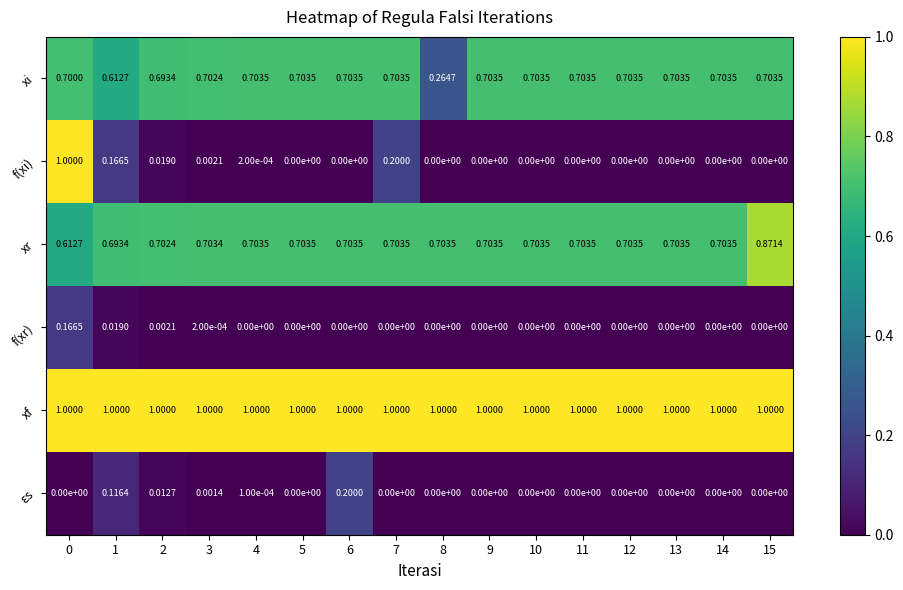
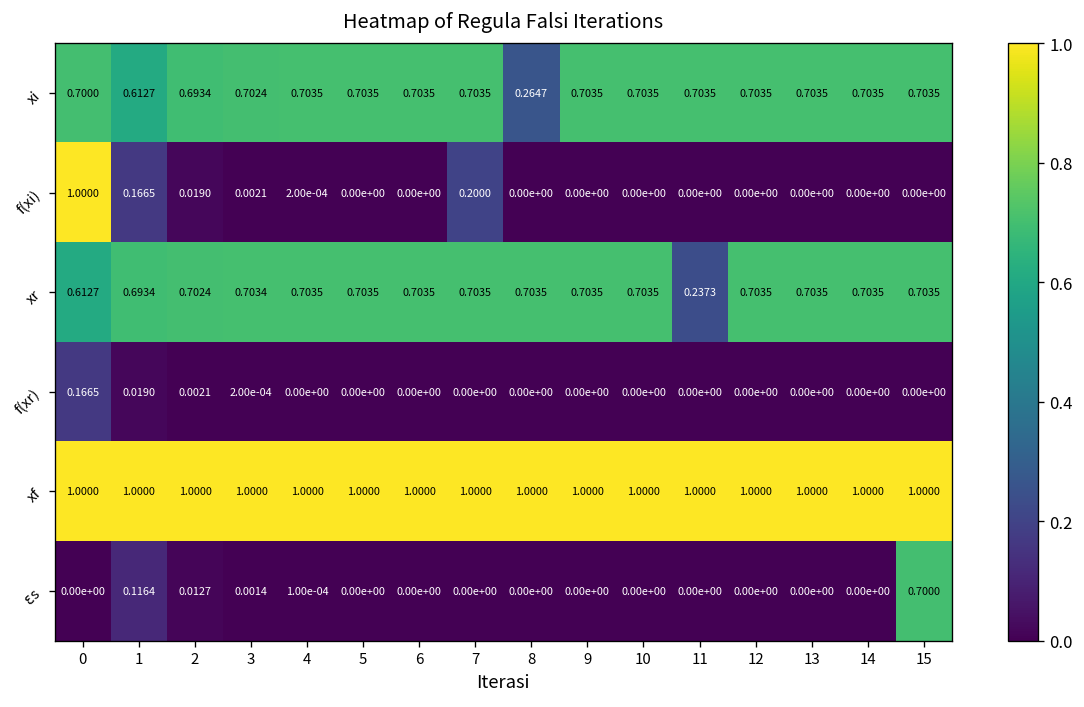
xr, 11: 0.7035 -> 0.2373
xr, 15: 0.8714 -> 0.7035
ɛs, 6: 0.2000 -> 0.00e+00
ɛs, 15: 0.00e+00 -> 0.7000
